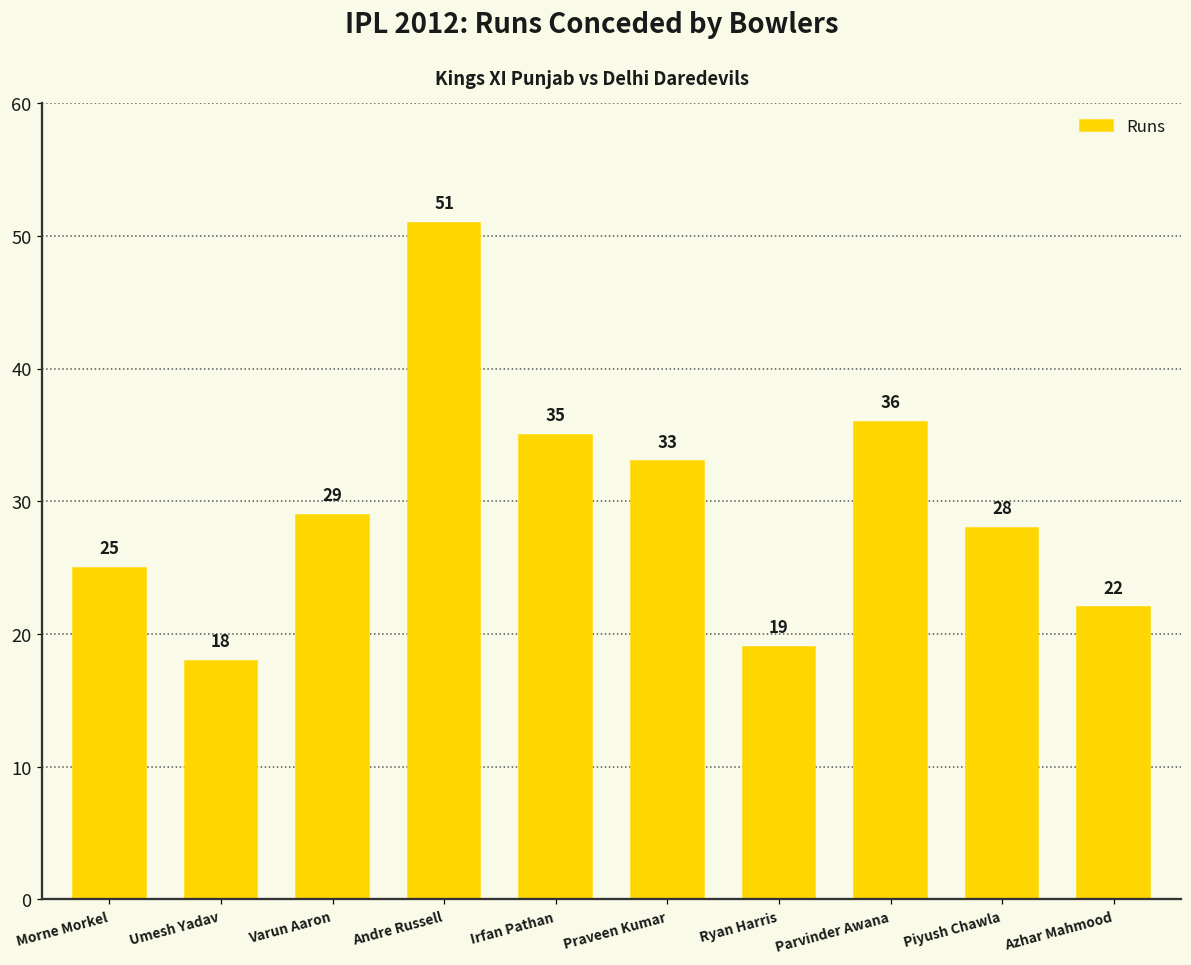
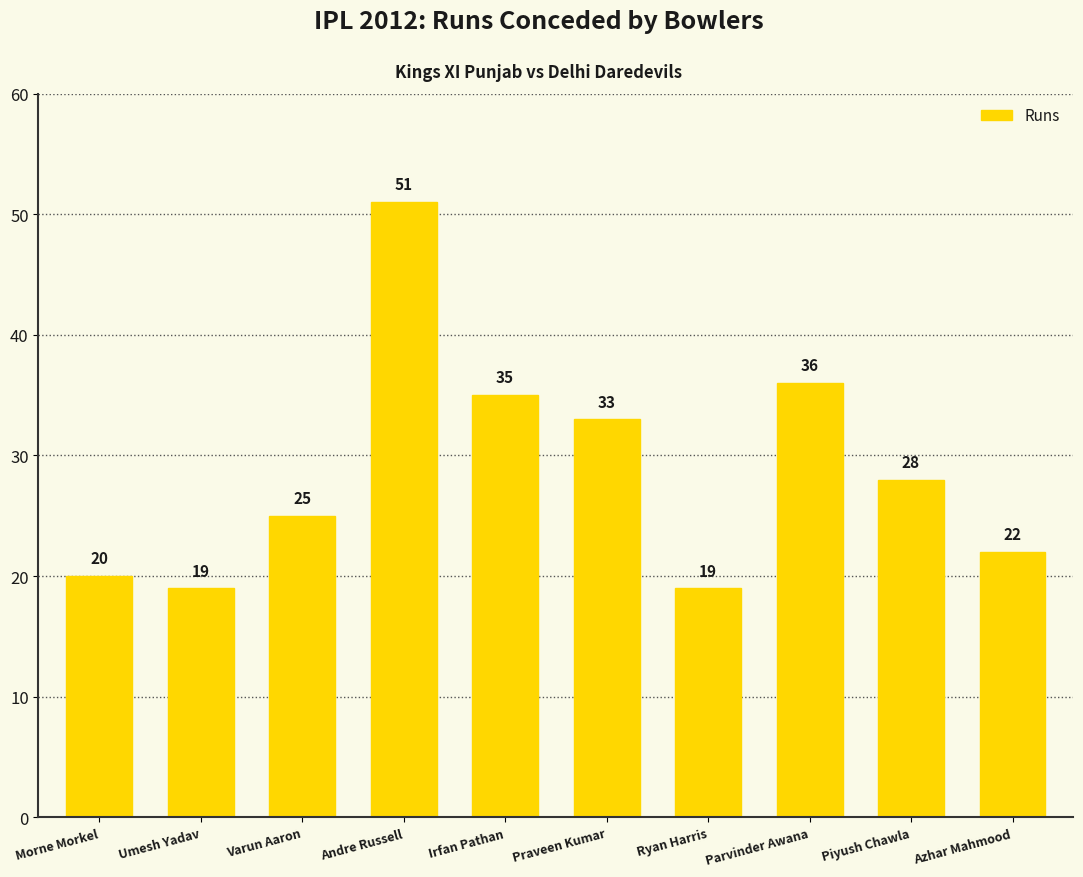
Morne Morkel: 25 -> 20
Umesh Yadav: 18 -> 19
Varun Aaron: 29 -> 25
